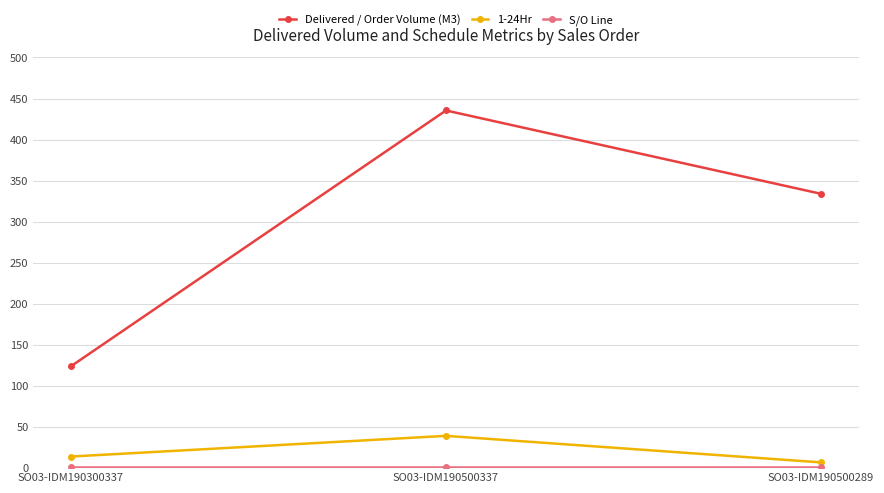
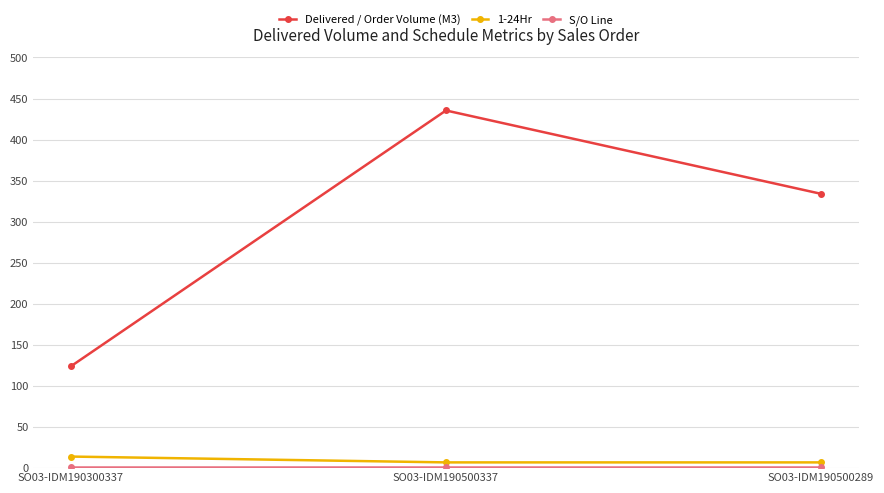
1-24Hr, SO03-IDM190500337: 40 -> 10
